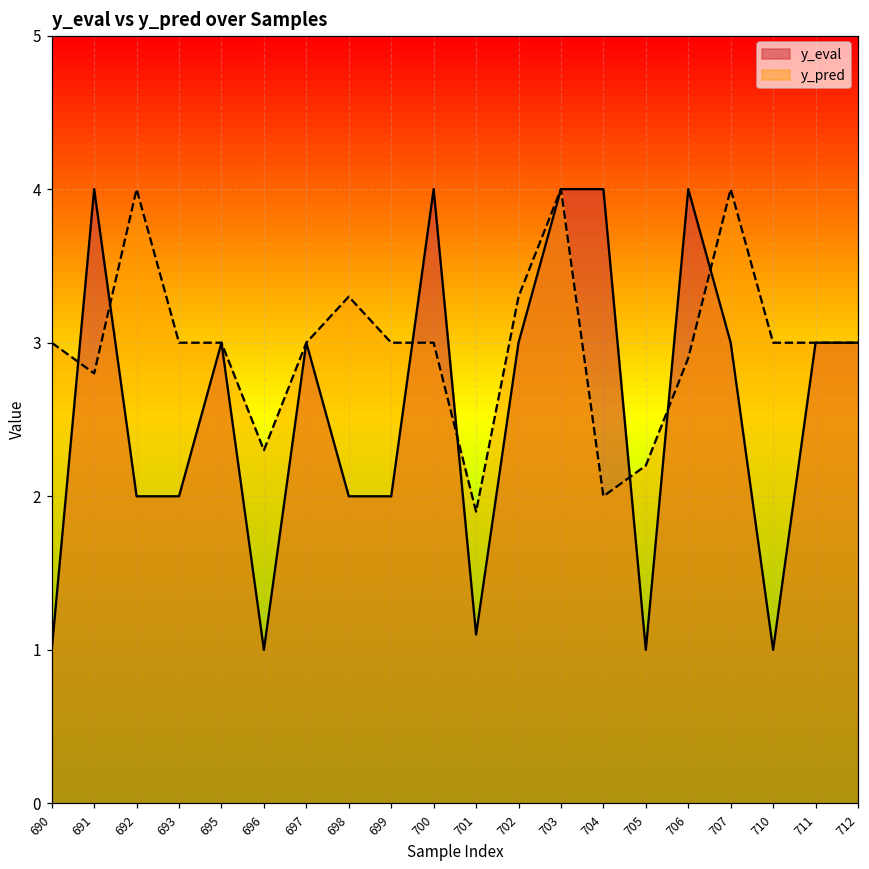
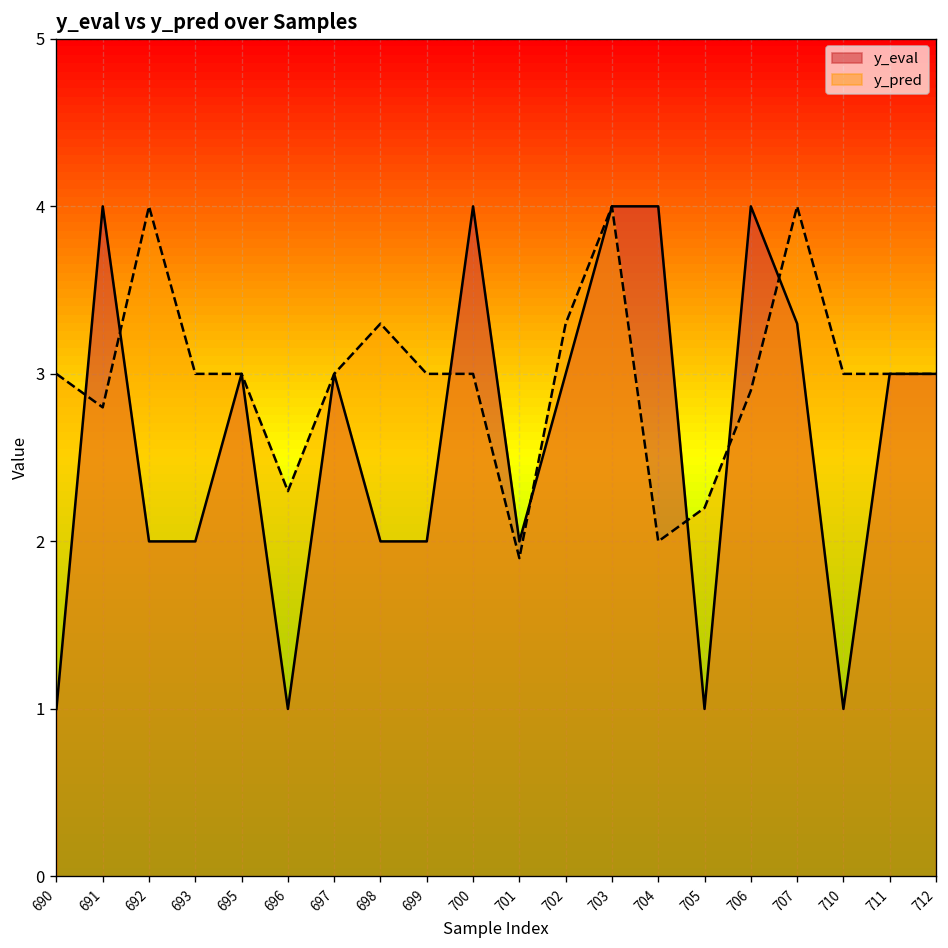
y_eval, 701: 1.1 -> 2.0
y_eval, 707: 3.0 -> 3.3
